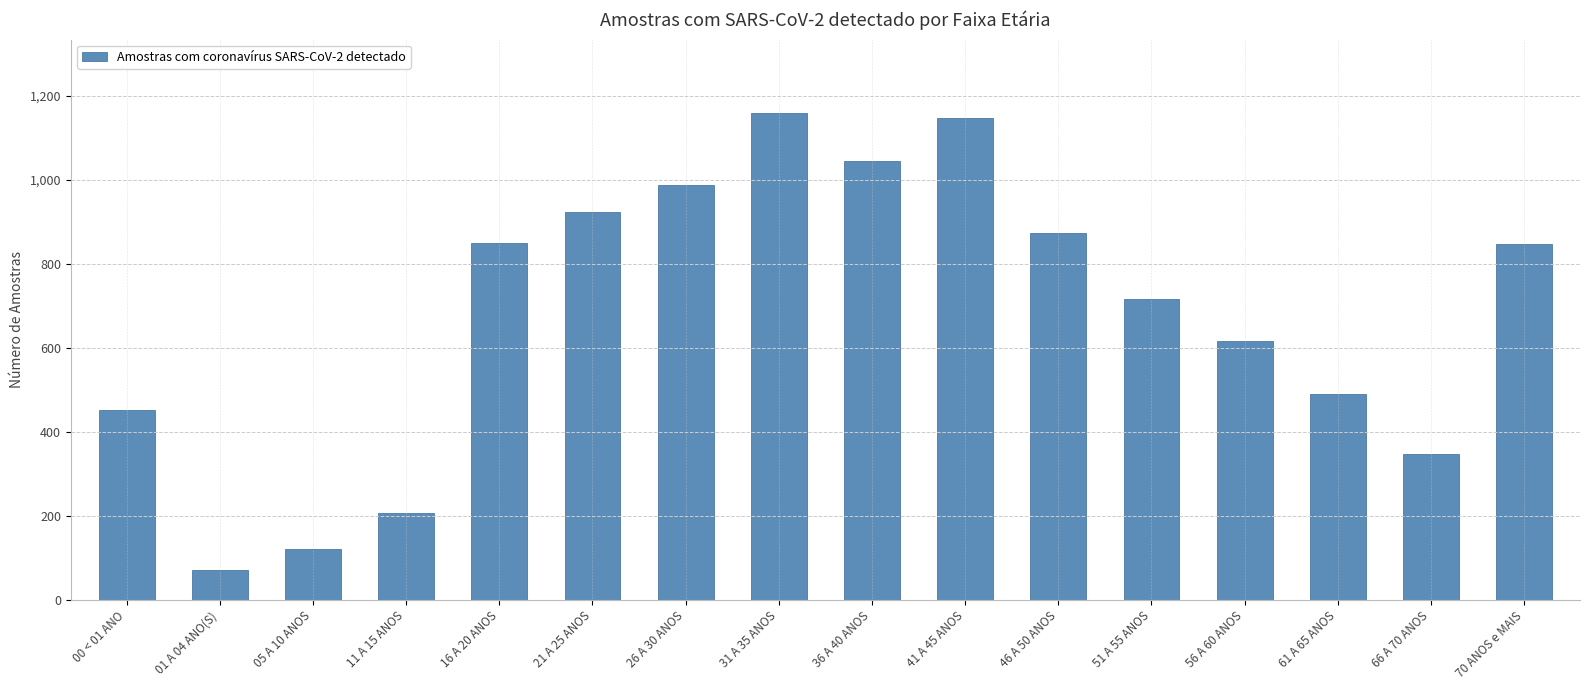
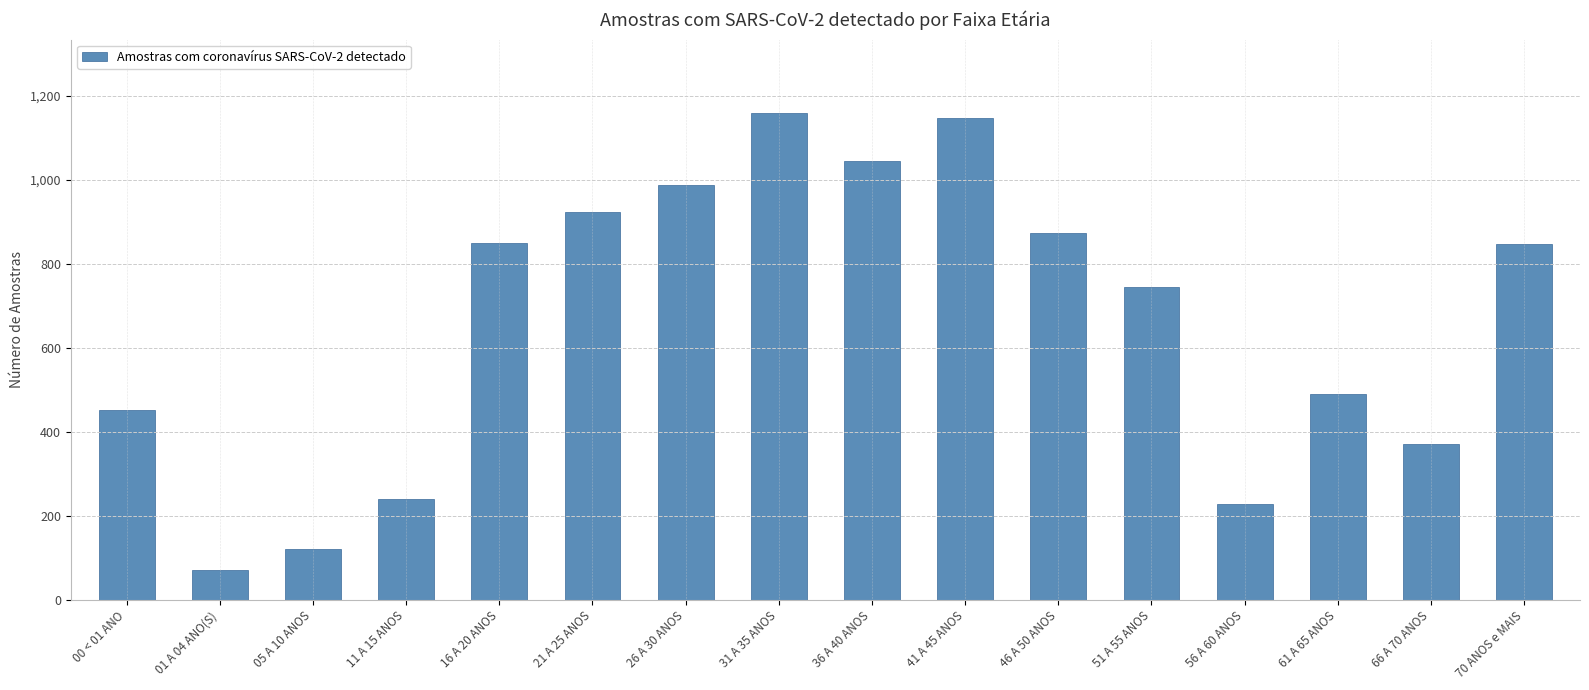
11 A 15 ANOS: 210 -> 240
51 A 55 ANOS: 720 -> 750
56 A 60 ANOS: 620 -> 230
66 A 70 ANOS: 350 -> 370
